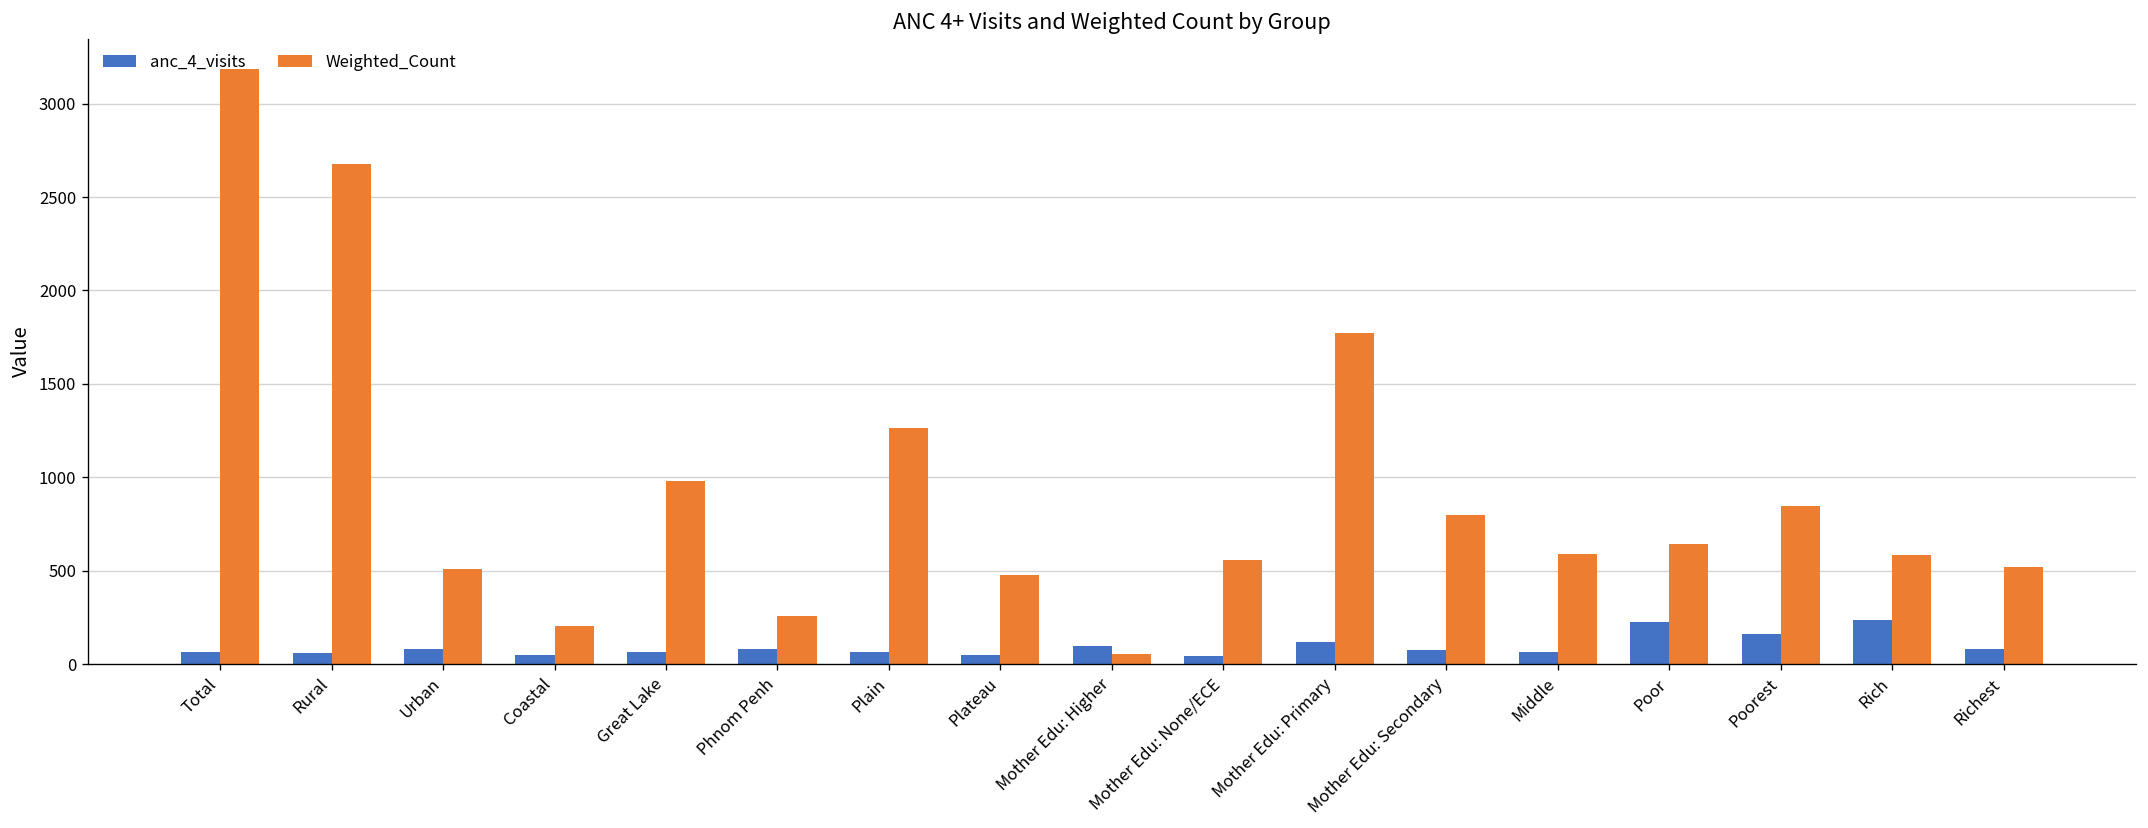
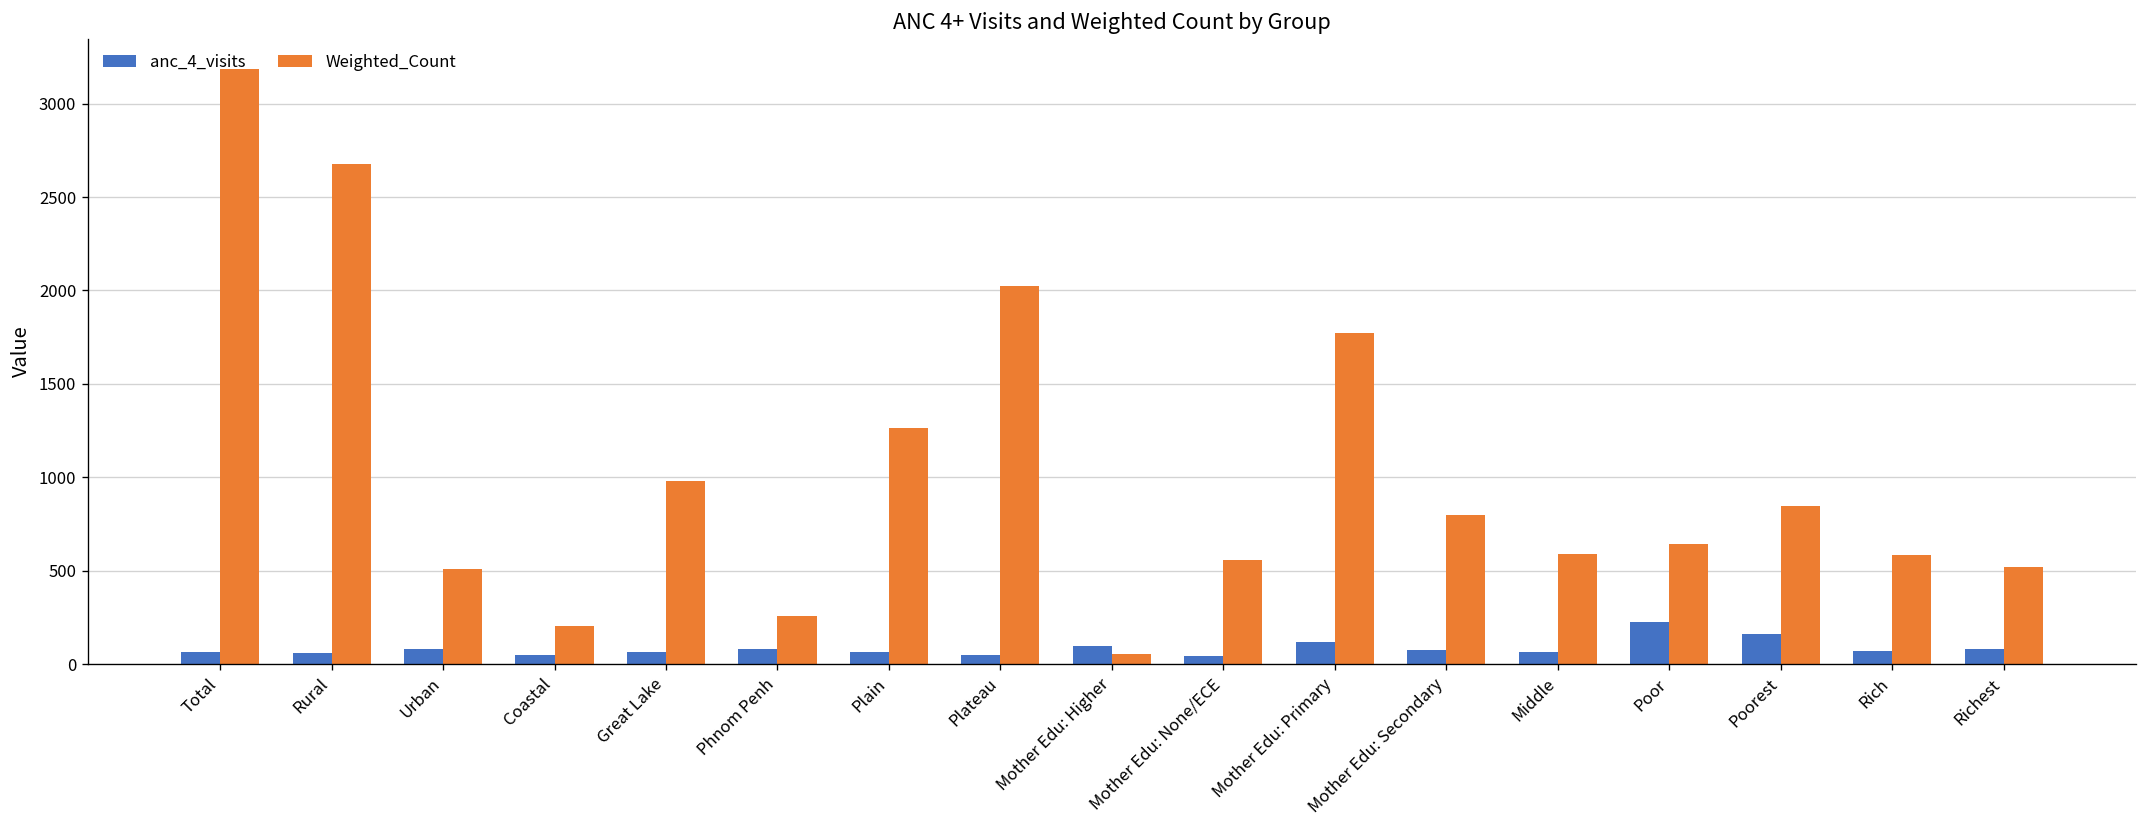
Weighted_Count, Plateau: 480 -> 2020
anc_4_visits, Rich: 240 -> 70
